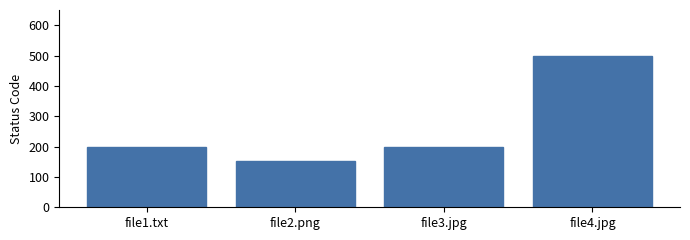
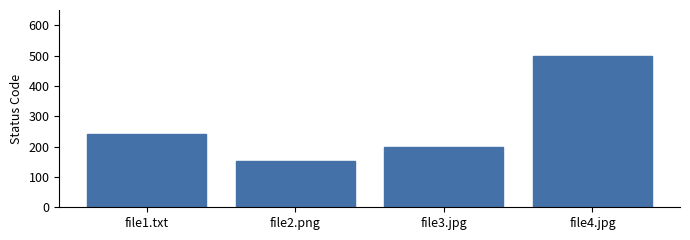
file1.txt: 200 -> 240
